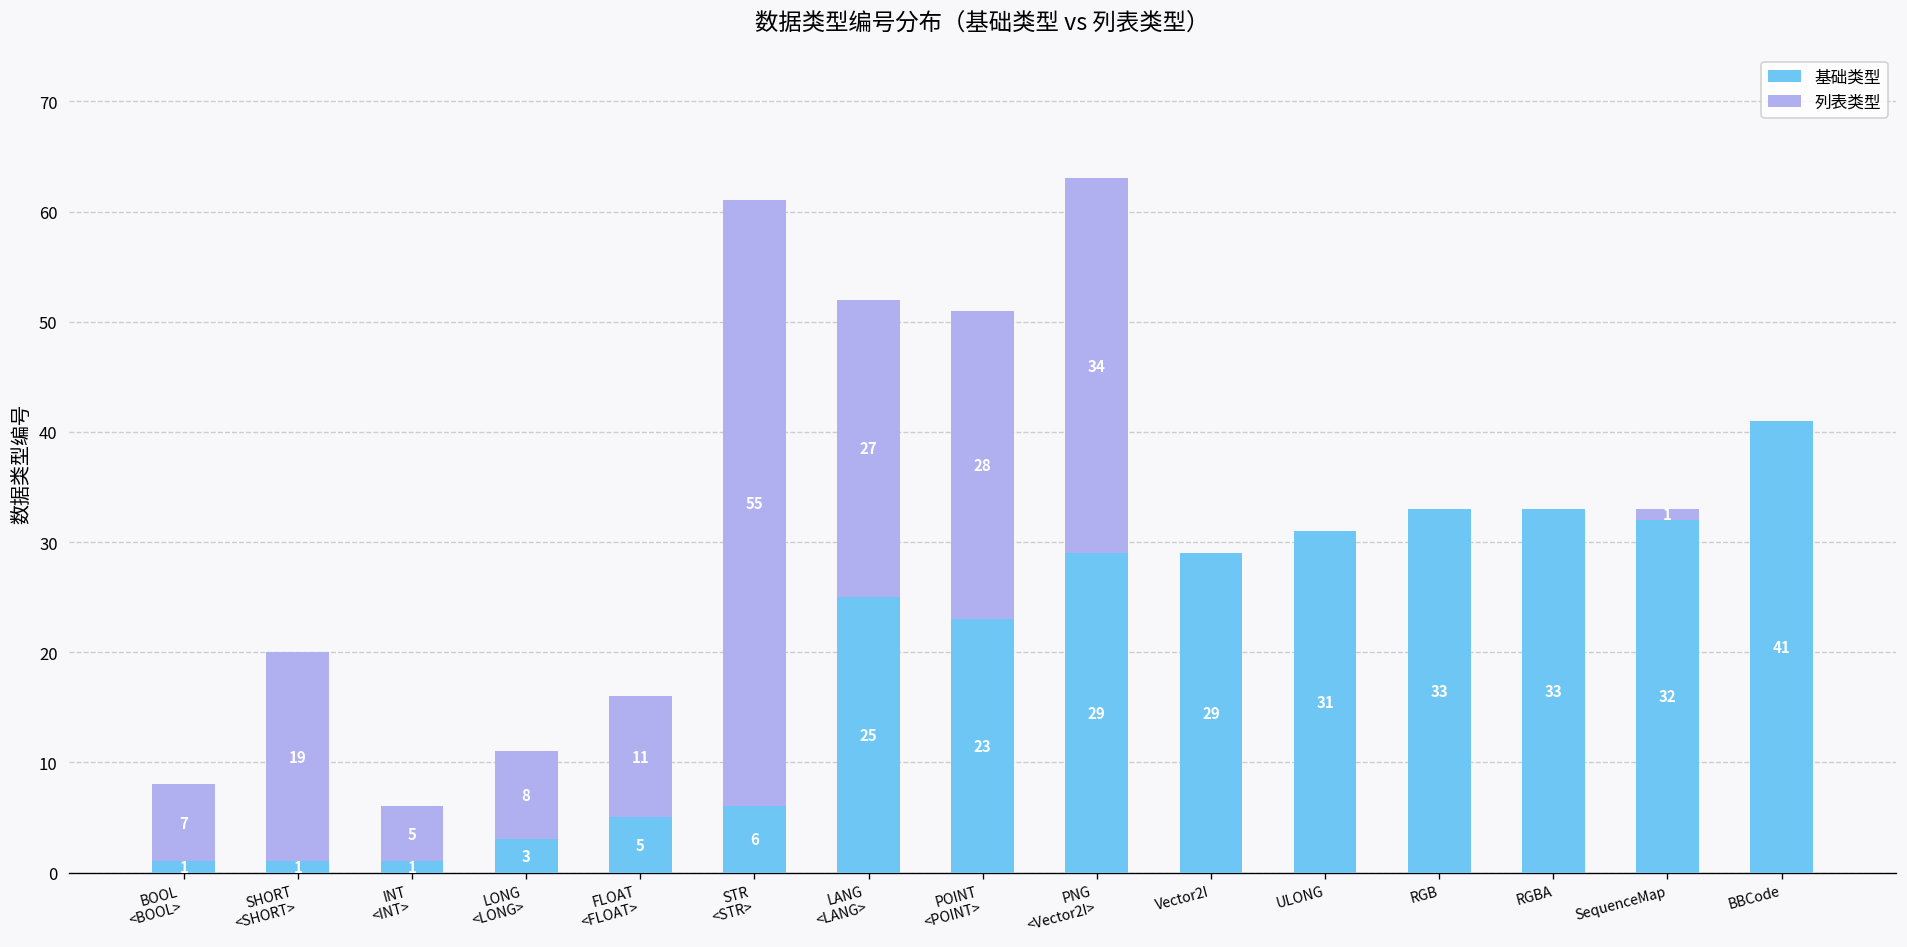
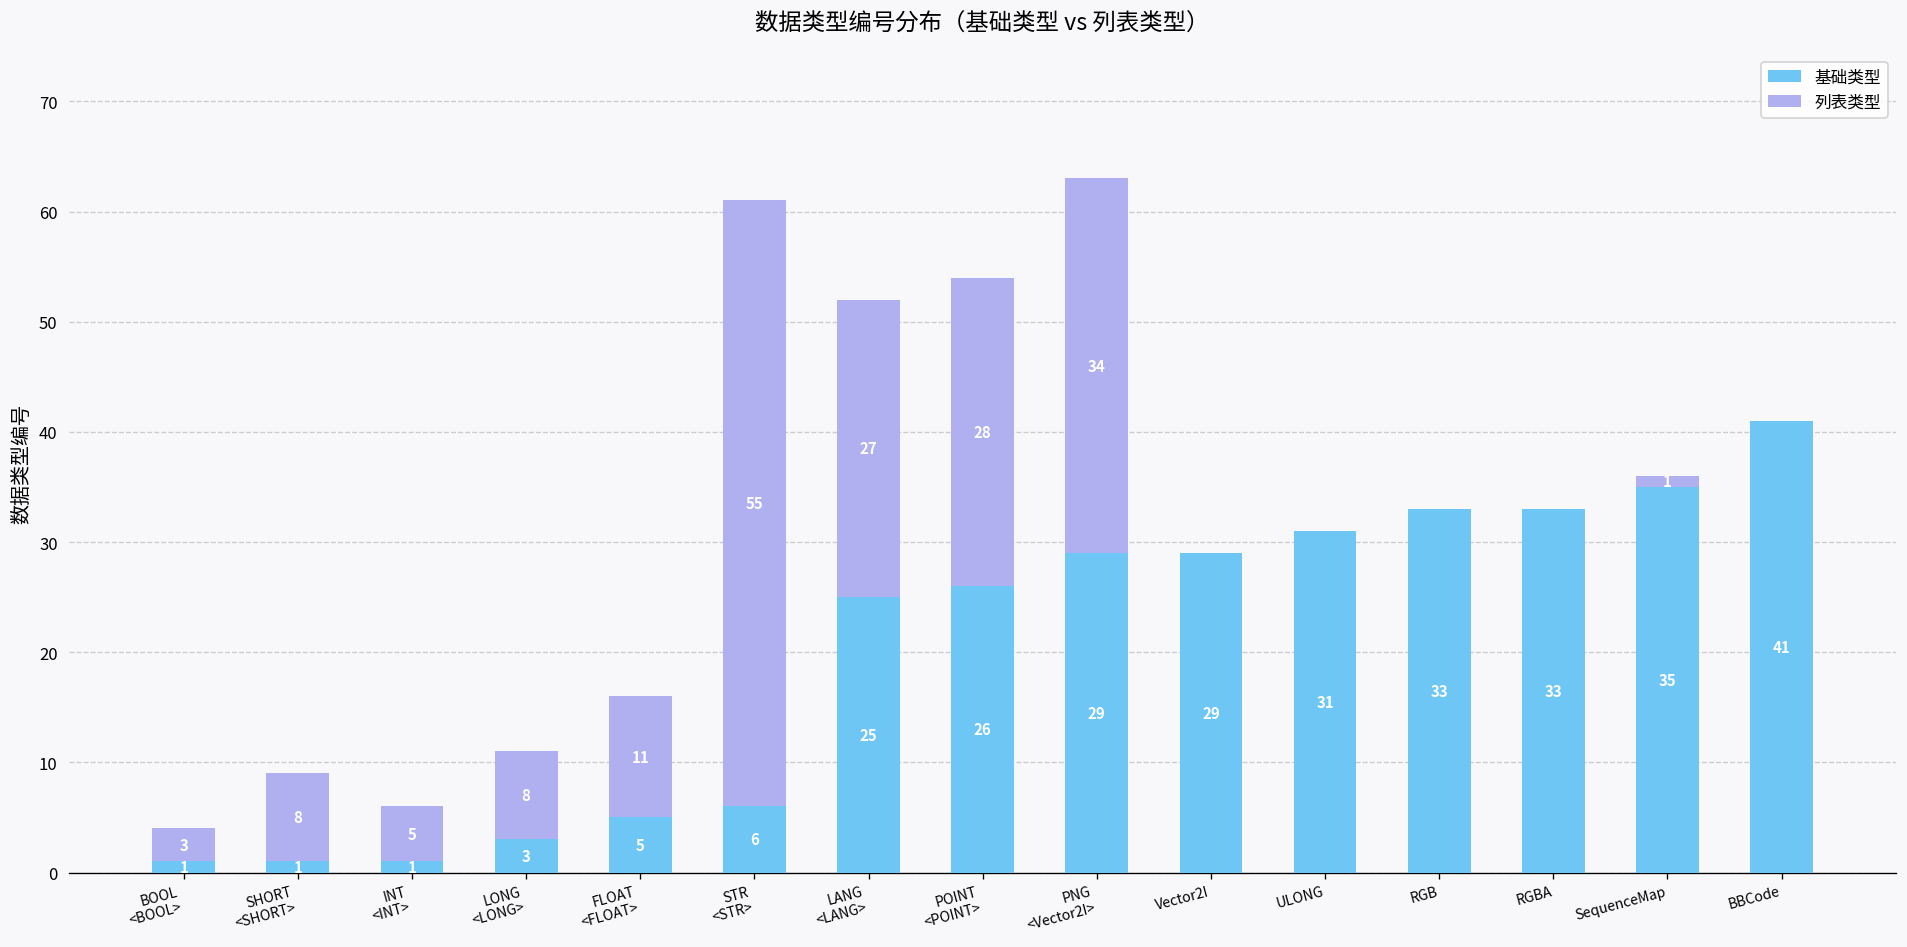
列表类型, BOOL <BOOL>: 7 -> 3
列表类型, SHORT <SHORT>: 19 -> 8
基础类型, POINT <POINT>: 23 -> 26
基础类型, SequenceMap: 32 -> 35
